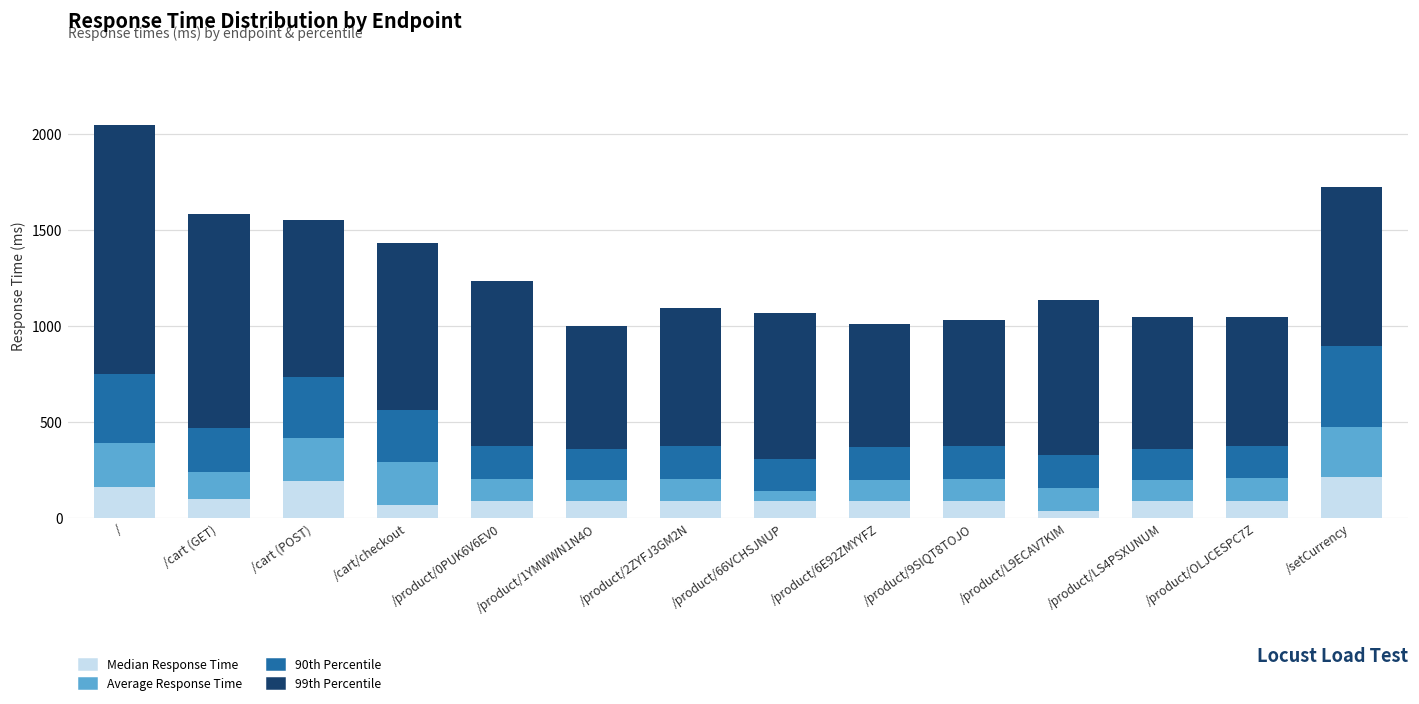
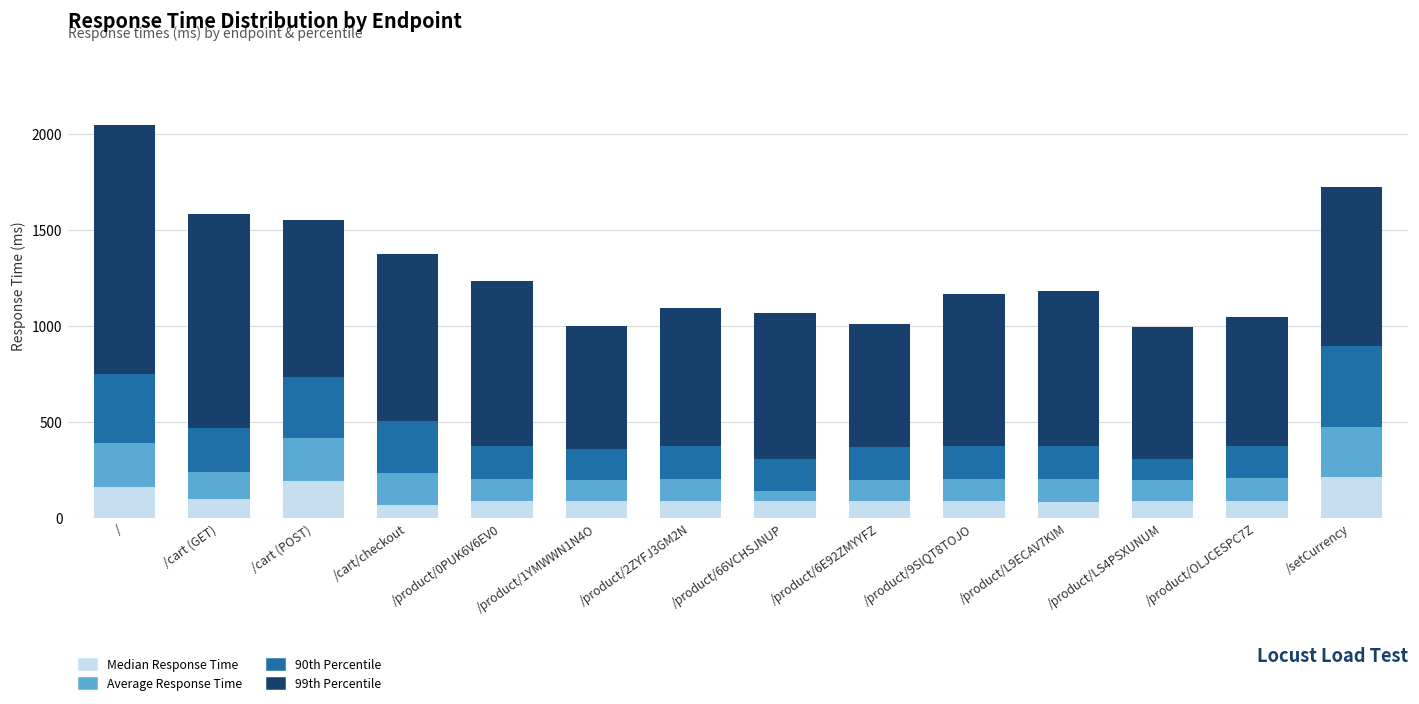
Average Response Time, /cart/checkout: 230 -> 170
99th Percentile, /product/9SIQT8TOJO: 660 -> 800
Median Response Time, /product/L9ECAV7KIM: 40 -> 80
90th Percentile, /product/LS4PSXUNUM: 160 -> 110
